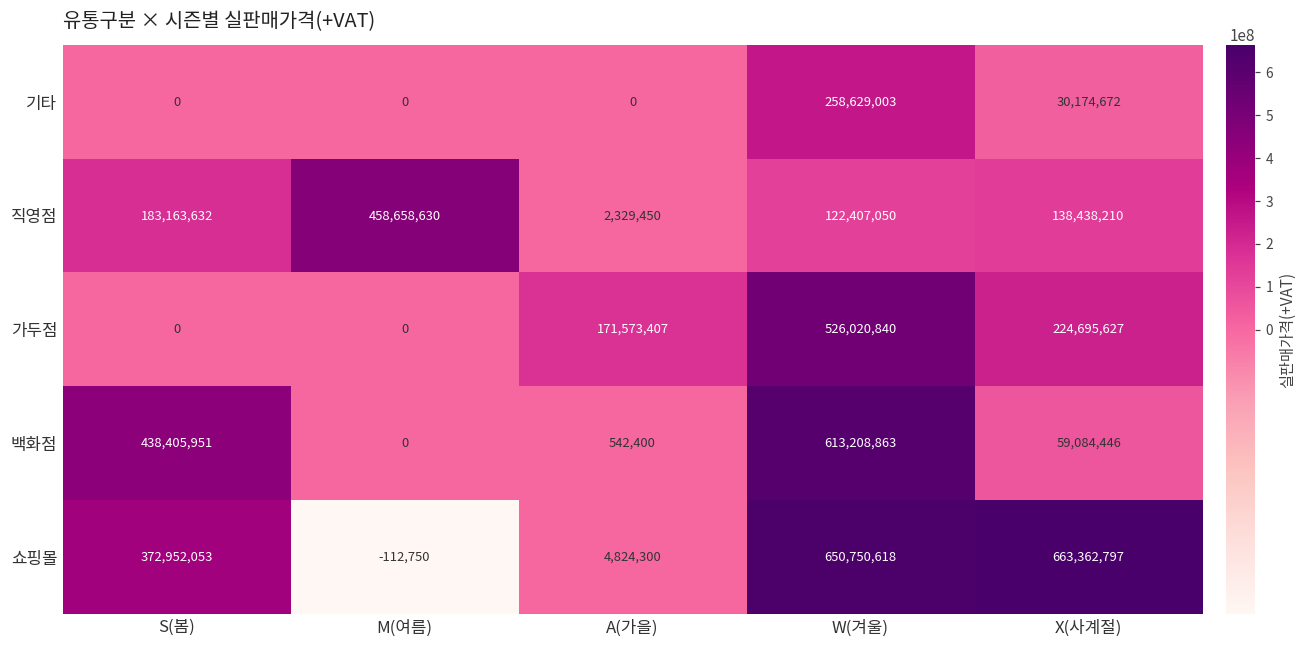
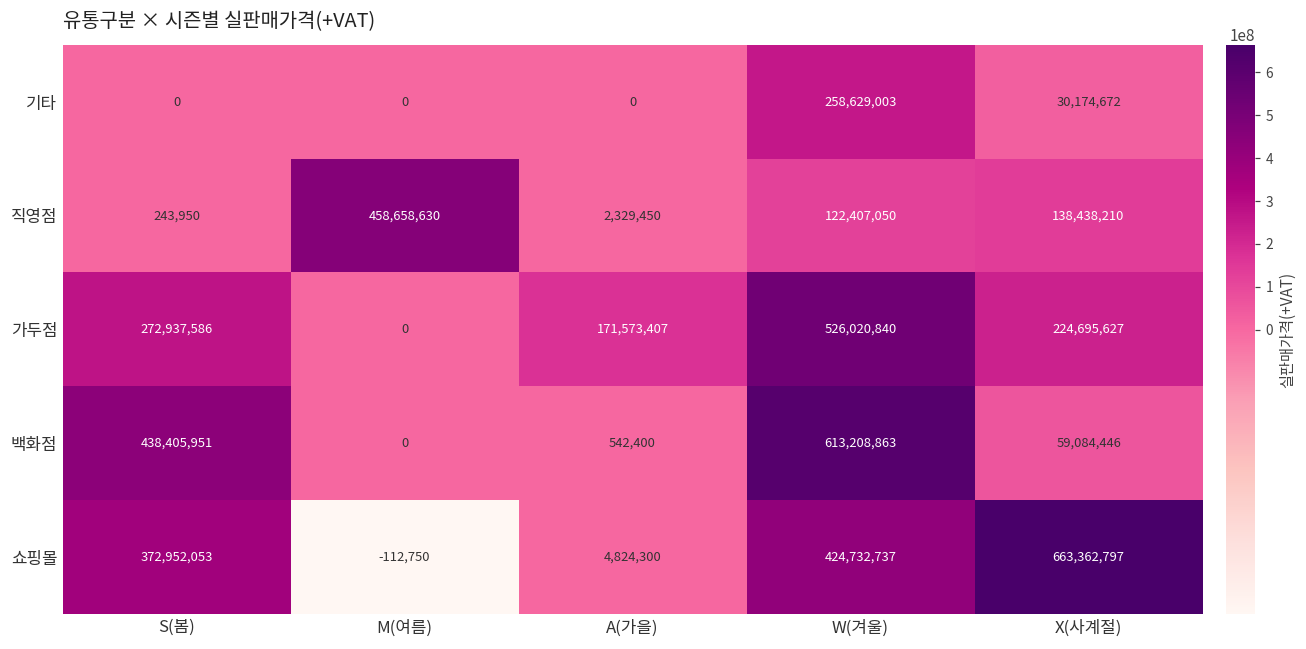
직영점, S(봄): 183,163,632 -> 243,950
가두점, S(봄): 0 -> 272,937,586
쇼핑몰, W(겨울): 650,750,618 -> 424,732,737
